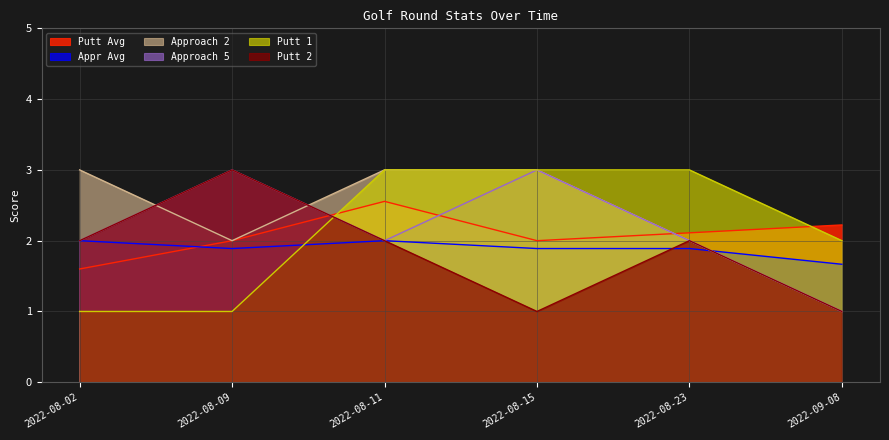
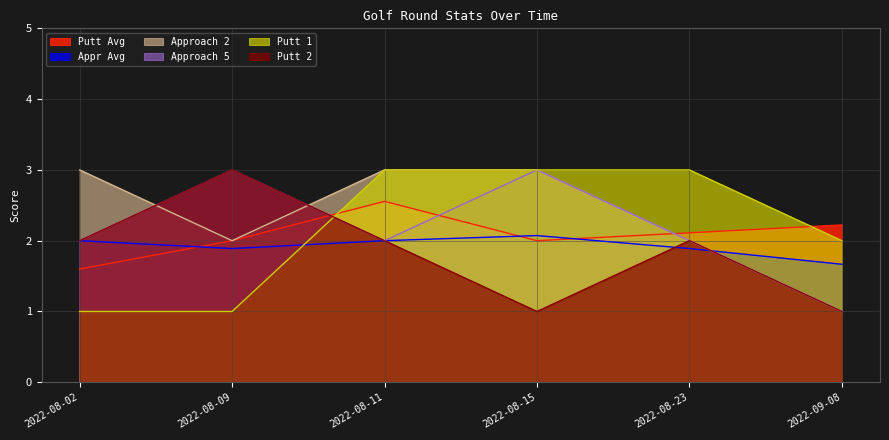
Appr Avg, 2022-08-15: 1.9 -> 2.1
